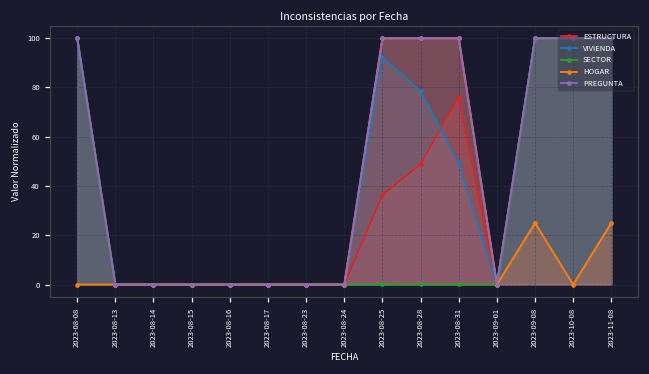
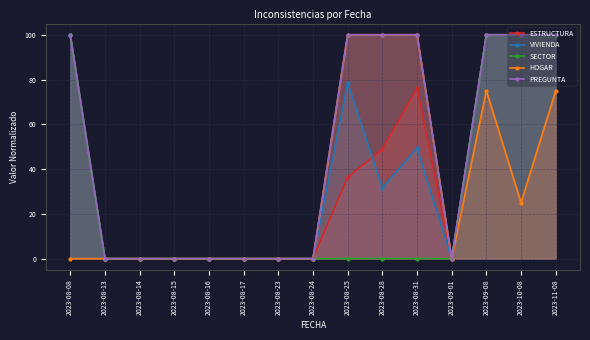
VIVIENDA, 2023-08-25: 92 -> 78
VIVIENDA, 2023-08-28: 78 -> 32
HOGAR, 2023-09-08: 25 -> 75
HOGAR, 2023-10-08: 0 -> 25
HOGAR, 2023-11-08: 25 -> 75
